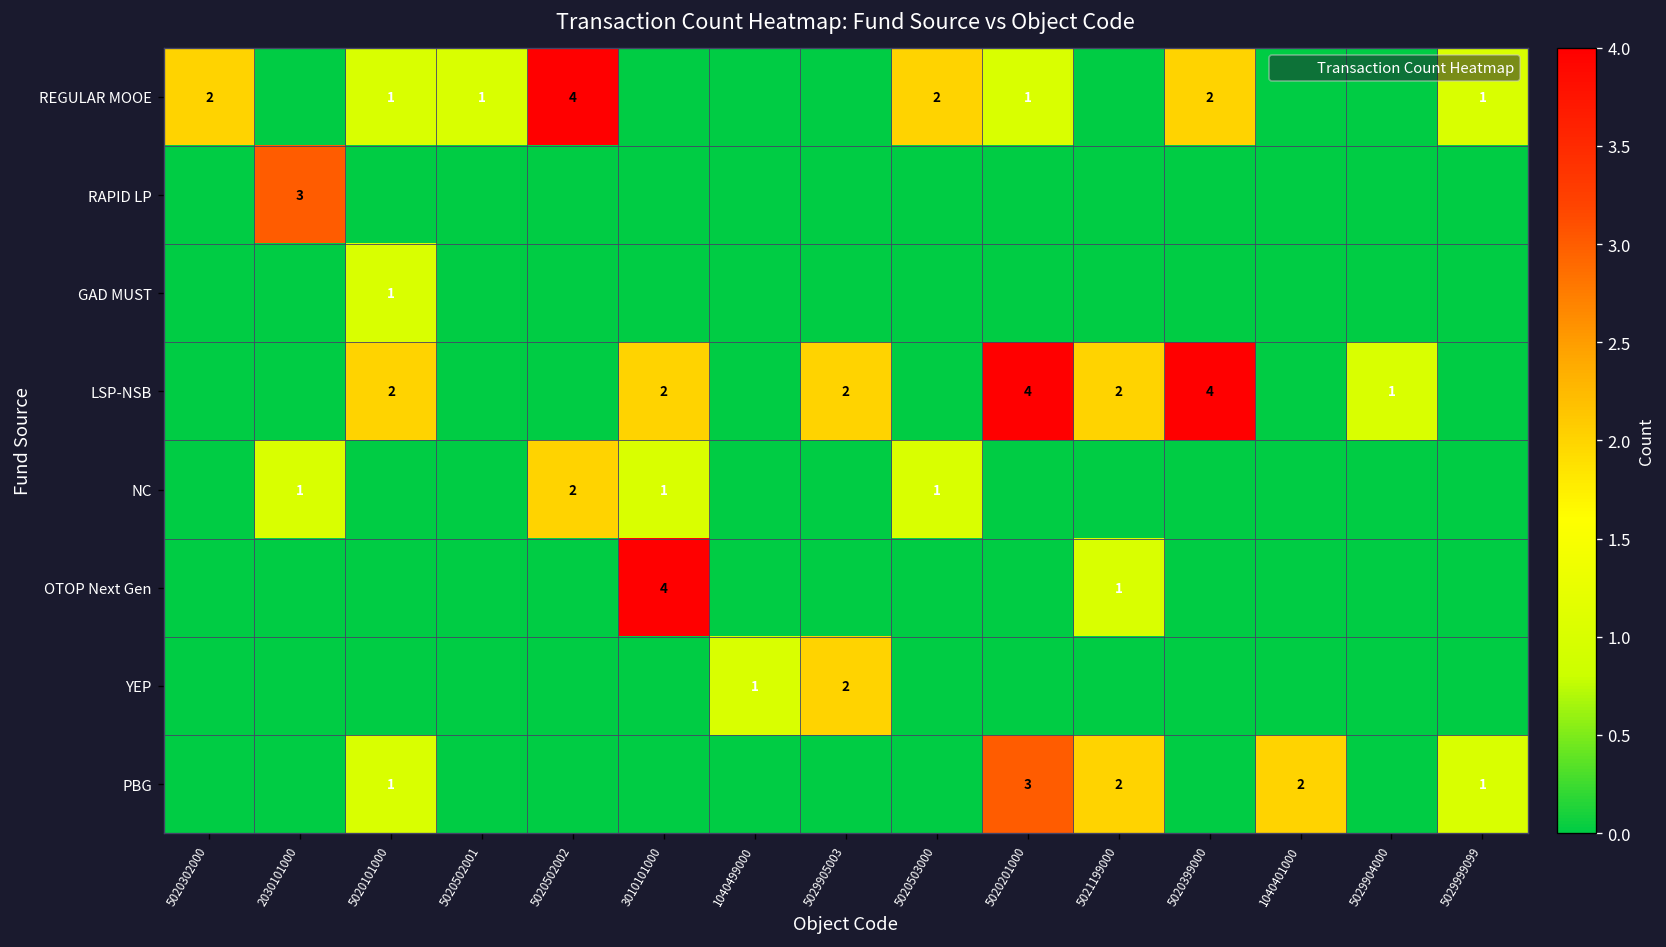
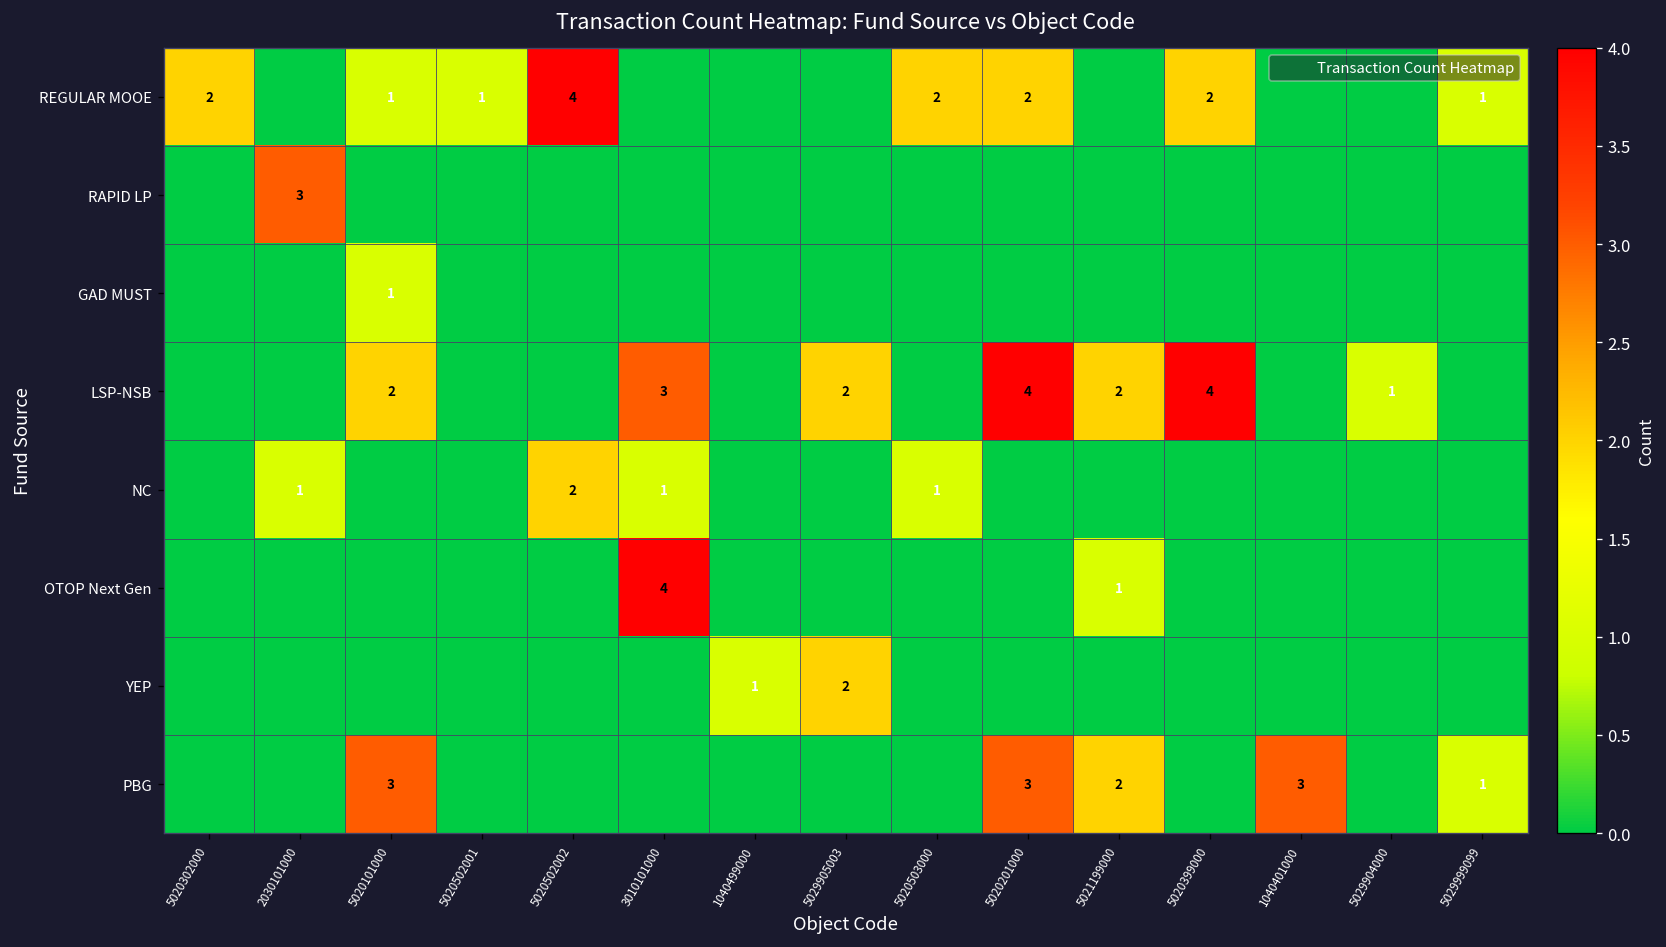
REGULAR MOOE, 5020201000: 1 -> 2
LSP-NSB, 3010101000: 2 -> 3
PBG, 5020101000: 1 -> 3
PBG, 1040401000: 2 -> 3
